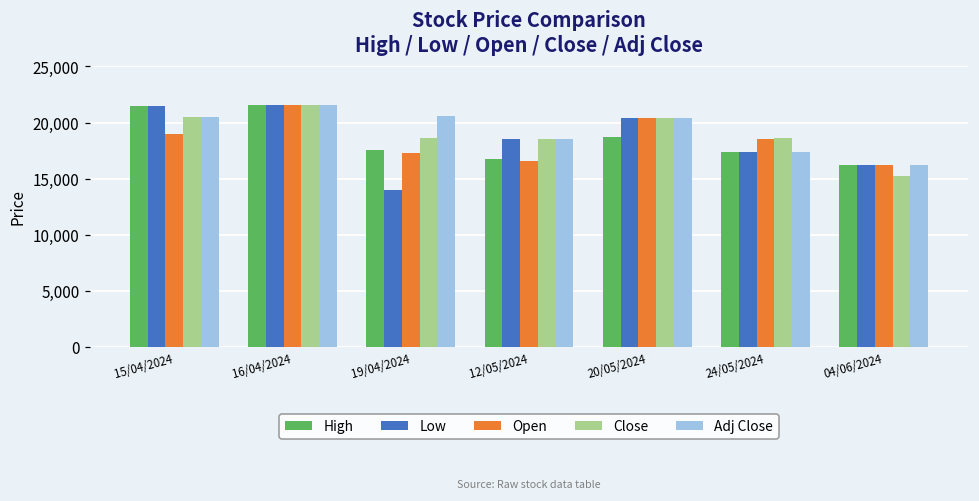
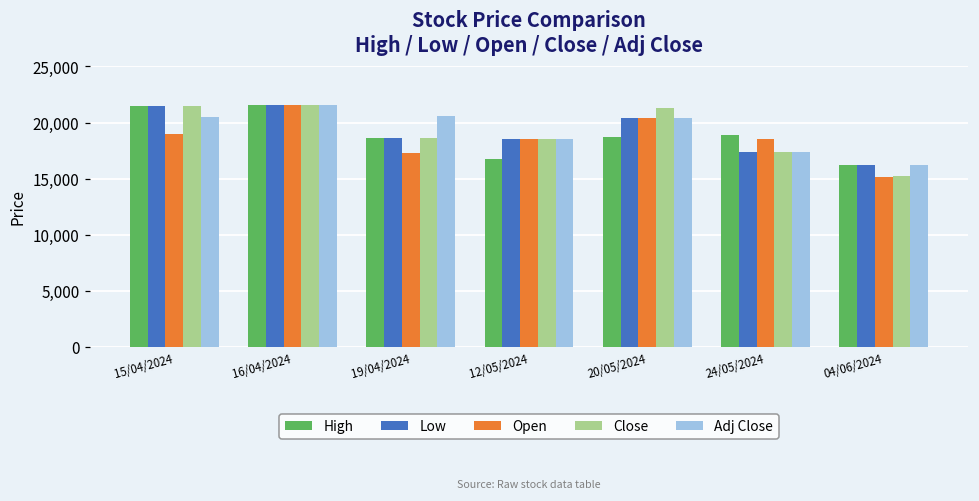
Close, 15/04/2024: 20,500 -> 21,500
High, 19/04/2024: 17,600 -> 18,600
Low, 19/04/2024: 14,000 -> 18,600
Open, 12/05/2024: 16,500 -> 18,500
Close, 20/05/2024: 20,400 -> 21,300
High, 24/05/2024: 17,400 -> 18,900
Close, 24/05/2024: 18,700 -> 17,400
Open, 04/06/2024: 16,200 -> 15,200
